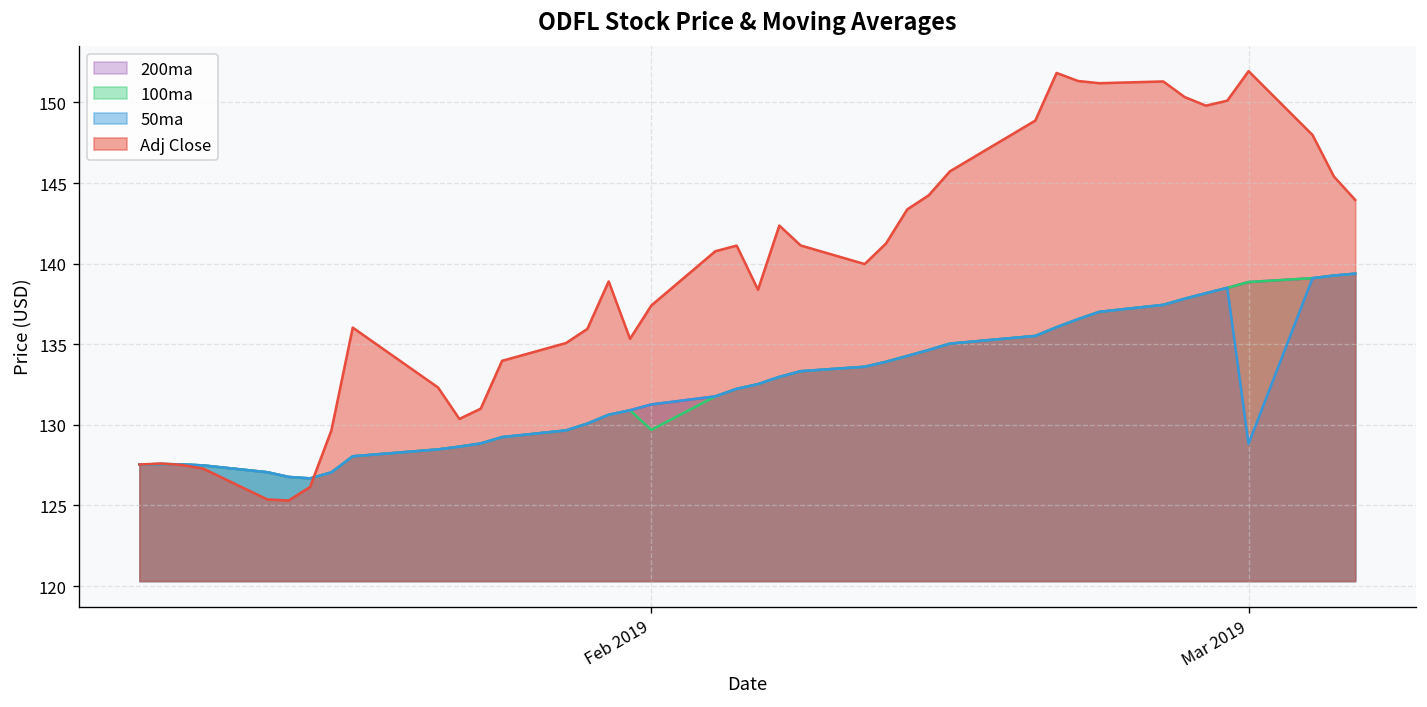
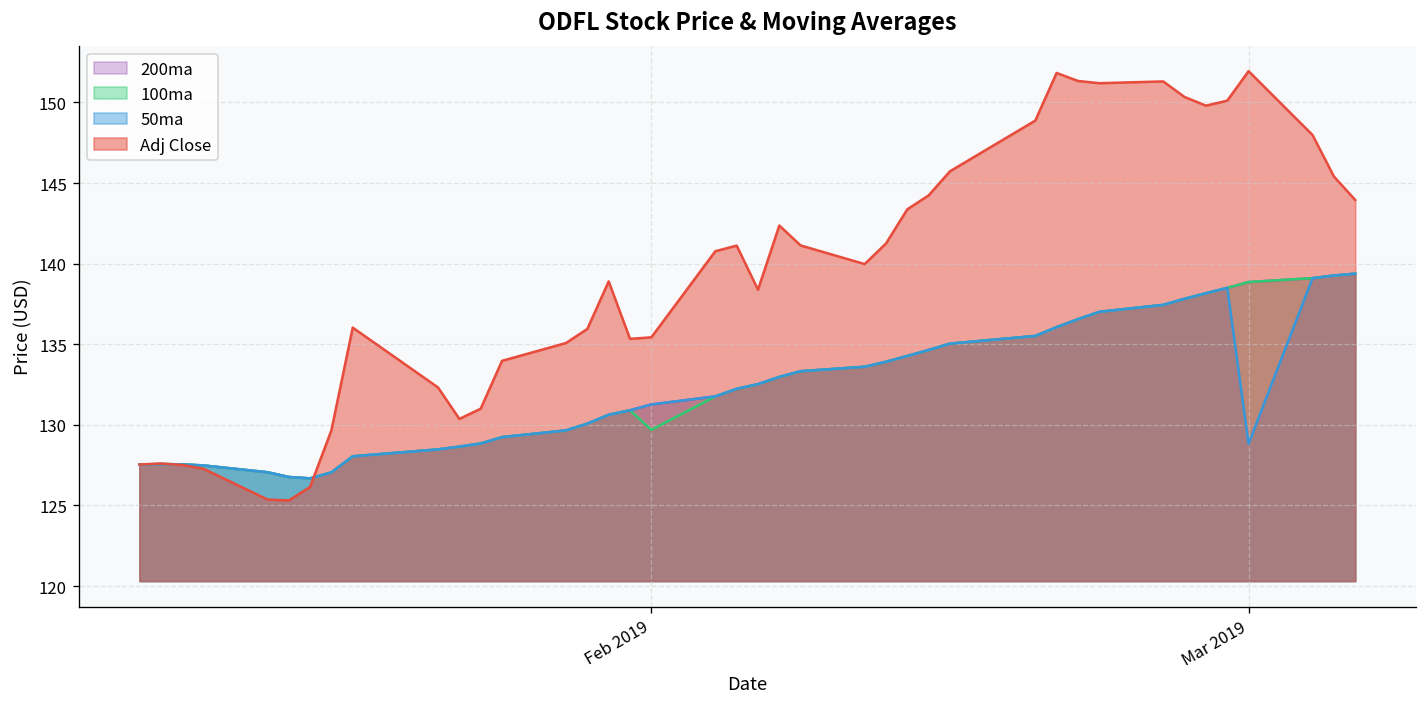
Adj Close, Feb 2019: 137.4 -> 135.4
